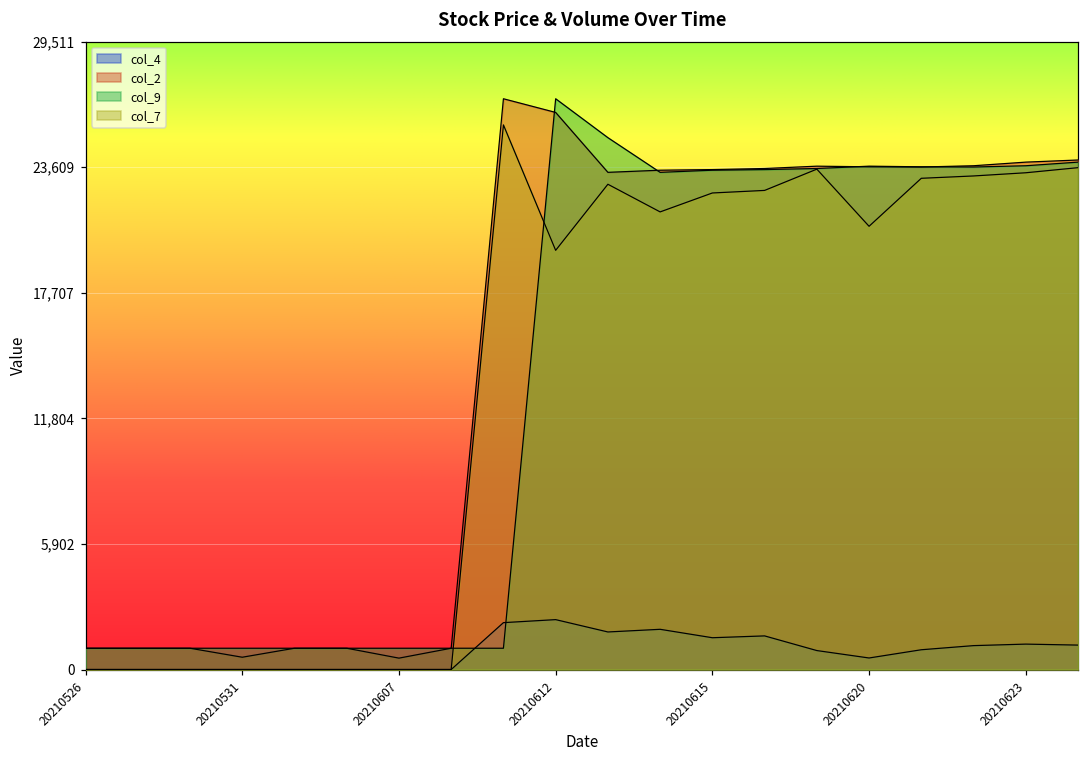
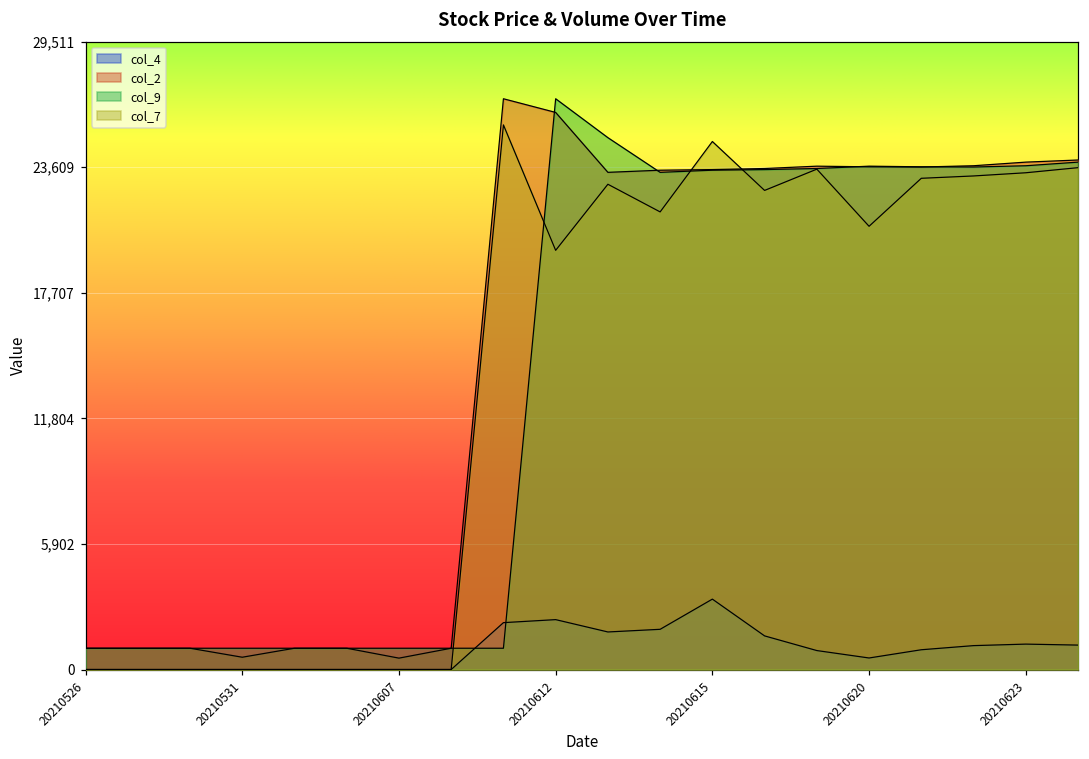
col_4, 20210615: 1,500 -> 3,300
col_7, 20210615: 22,400 -> 24,800
